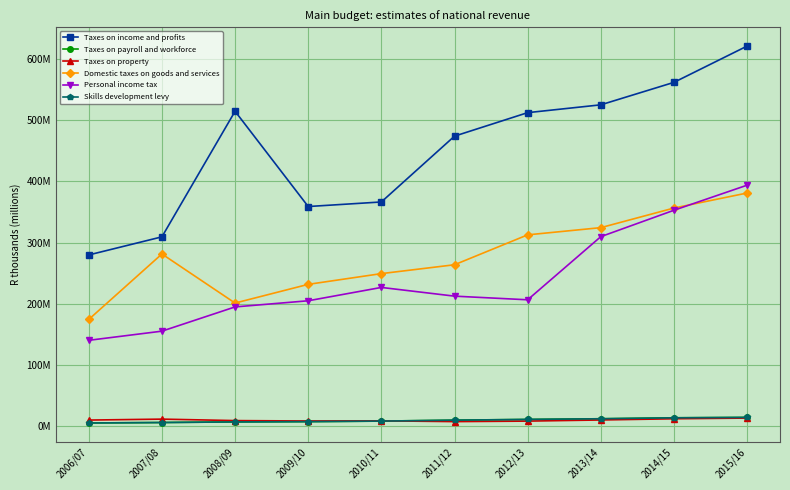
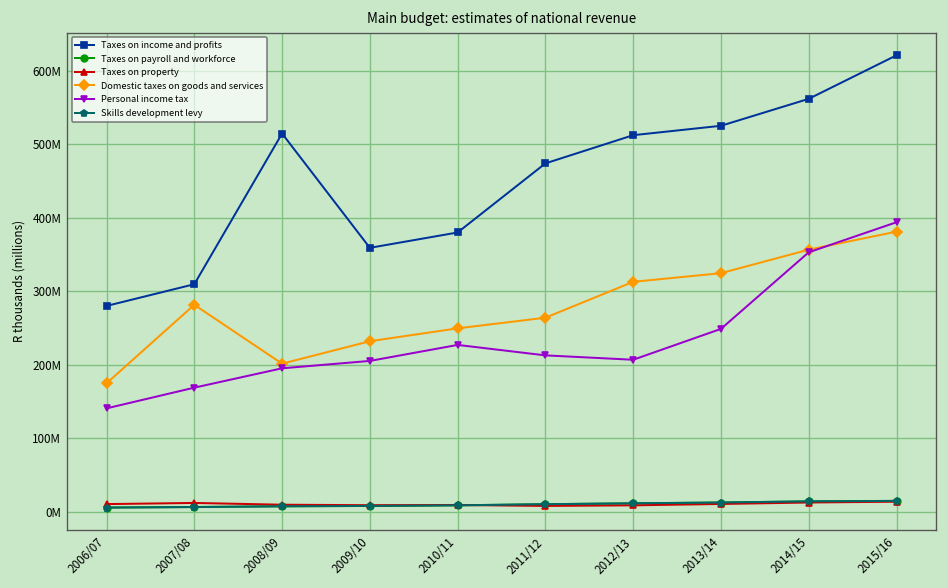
Personal income tax, 2007/08: 160000000 -> 170000000
Taxes on income and profits, 2010/11: 370000000 -> 380000000
Personal income tax, 2013/14: 310000000 -> 250000000
